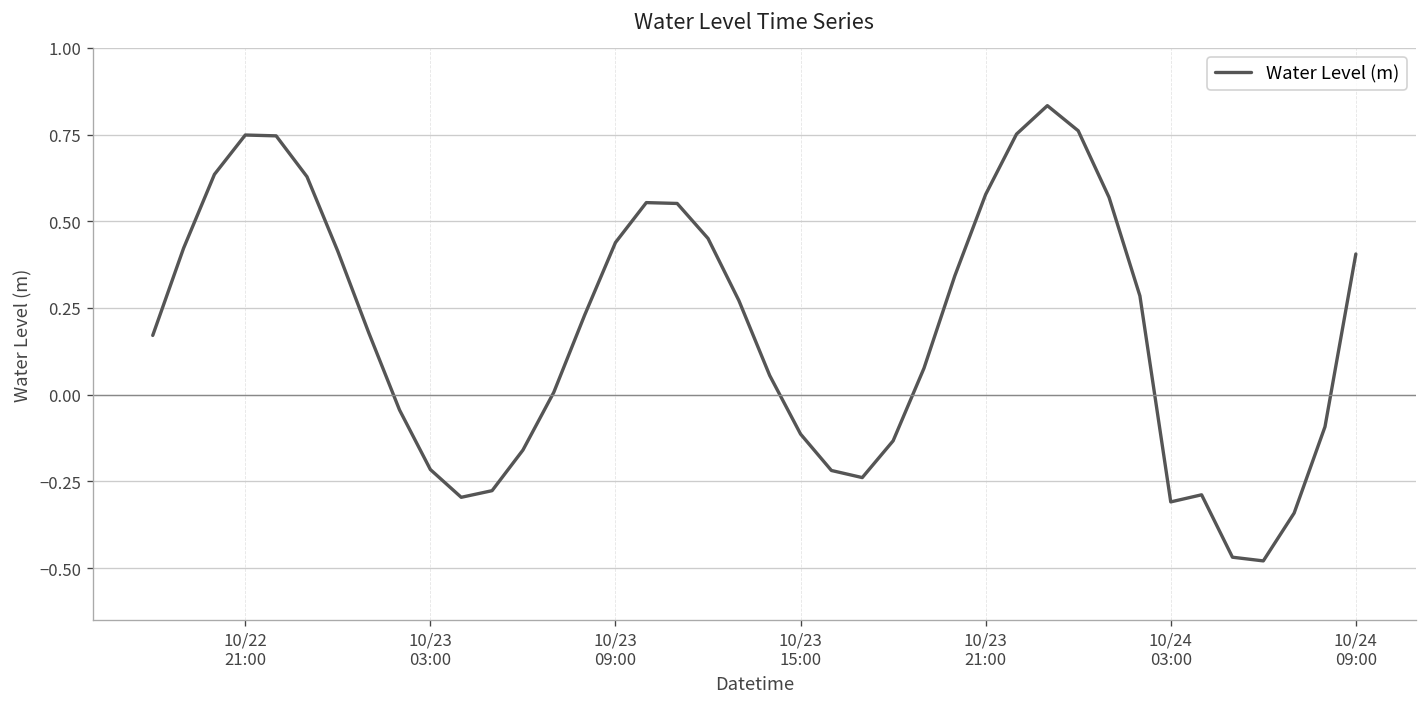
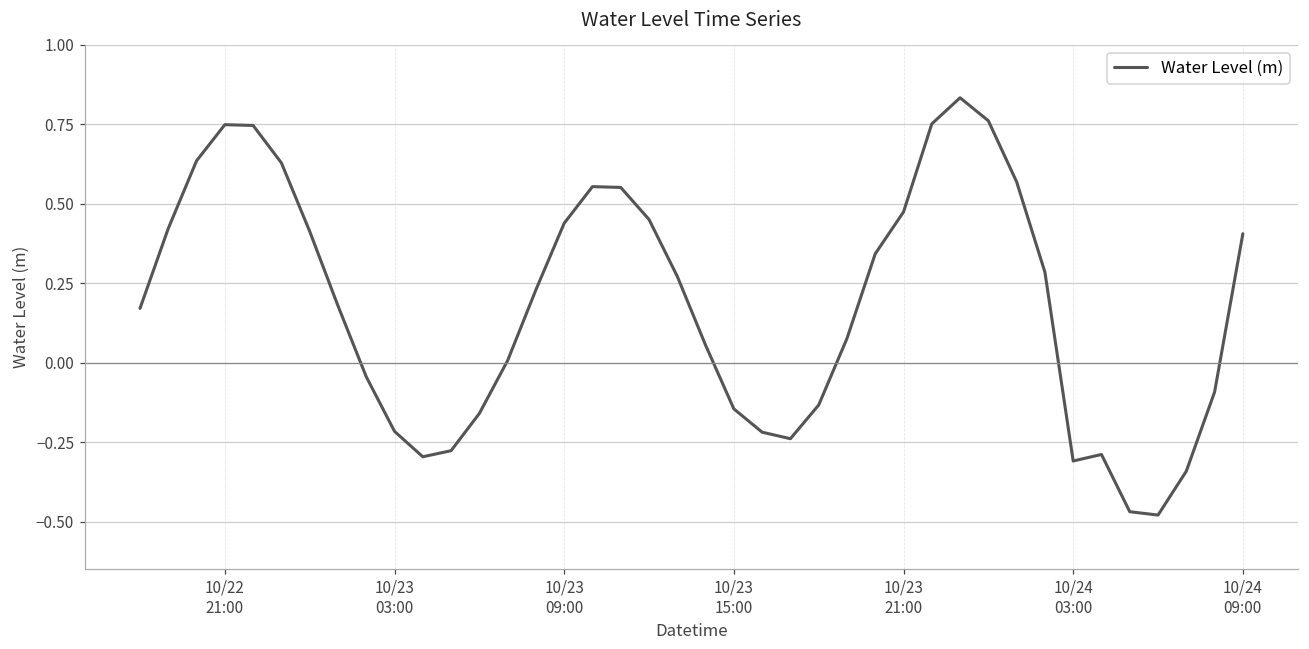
10/23 15:00: -0.11 -> -0.15
10/23 21:00: 0.58 -> 0.47
